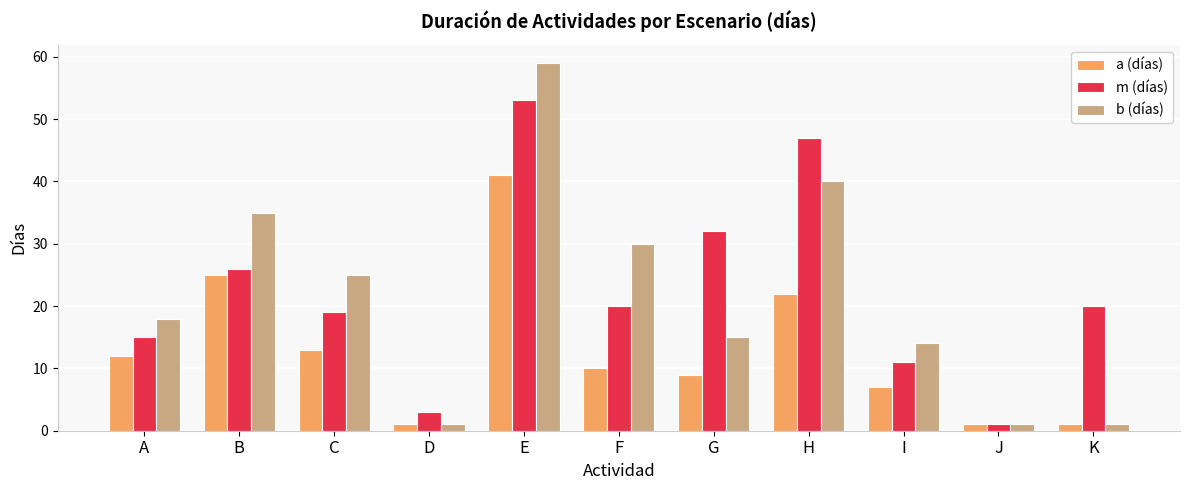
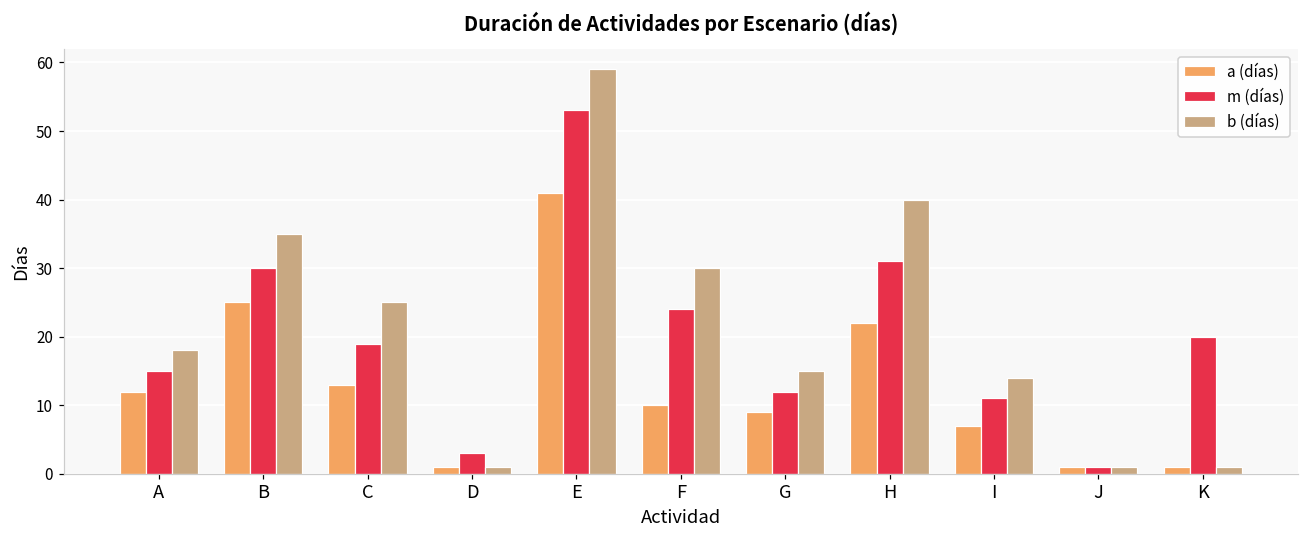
m (días), B: 26 -> 30
m (días), F: 20 -> 24
m (días), G: 32 -> 12
m (días), H: 47 -> 31
